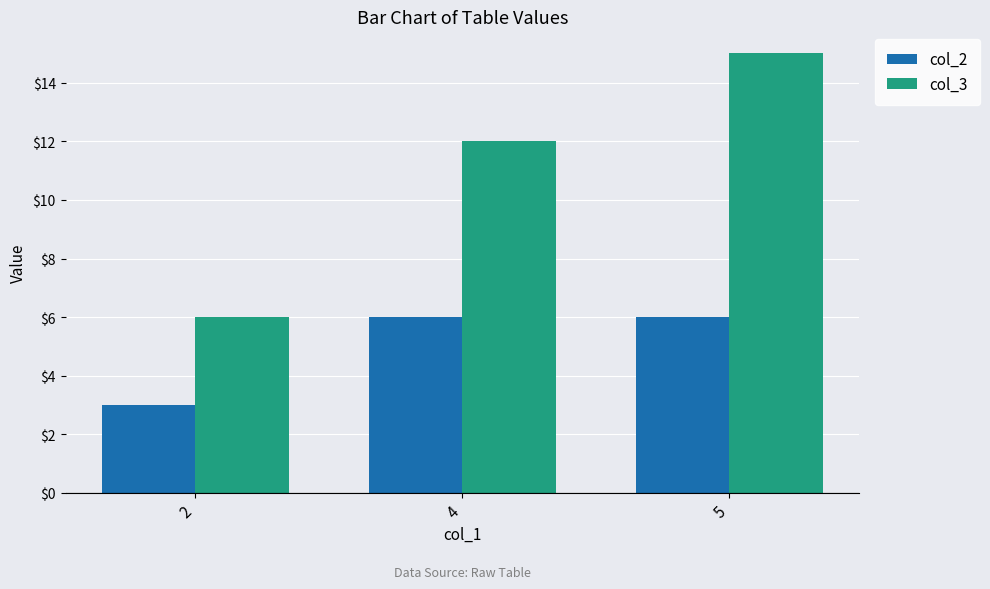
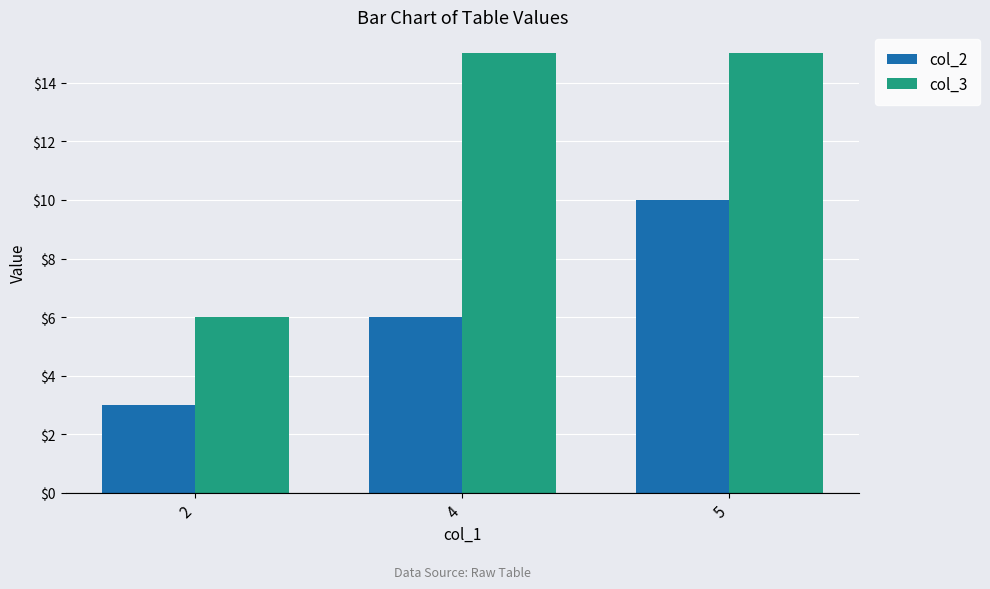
col_3, 4: $12 -> $15
col_2, 5: $6 -> $10
